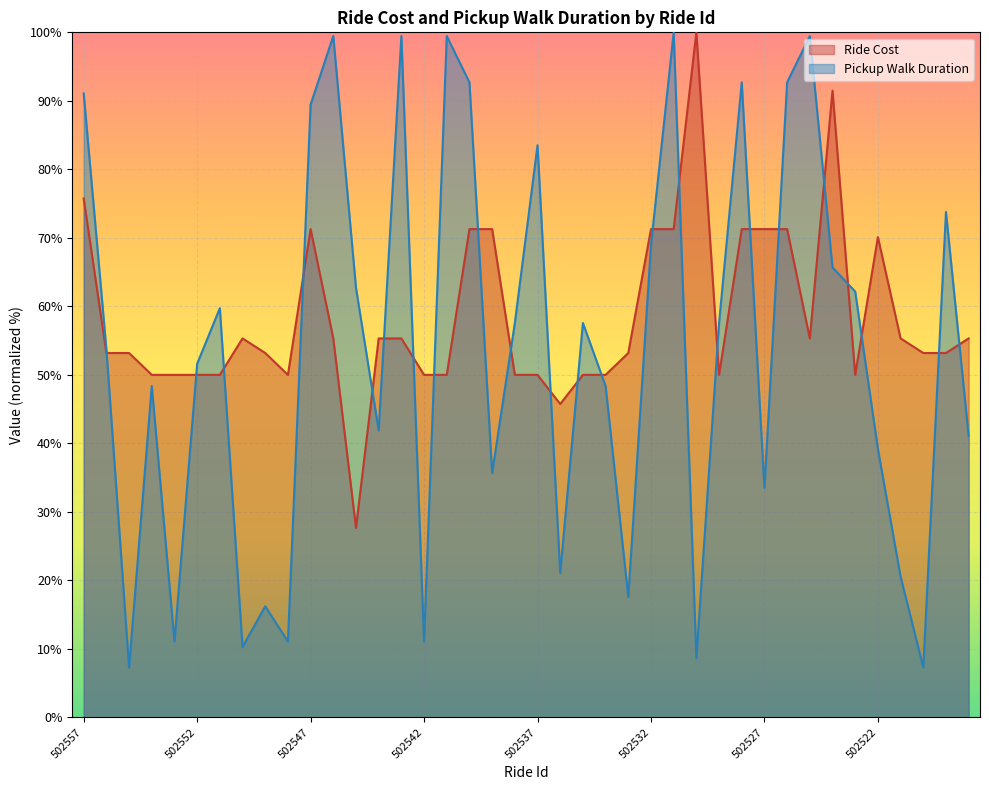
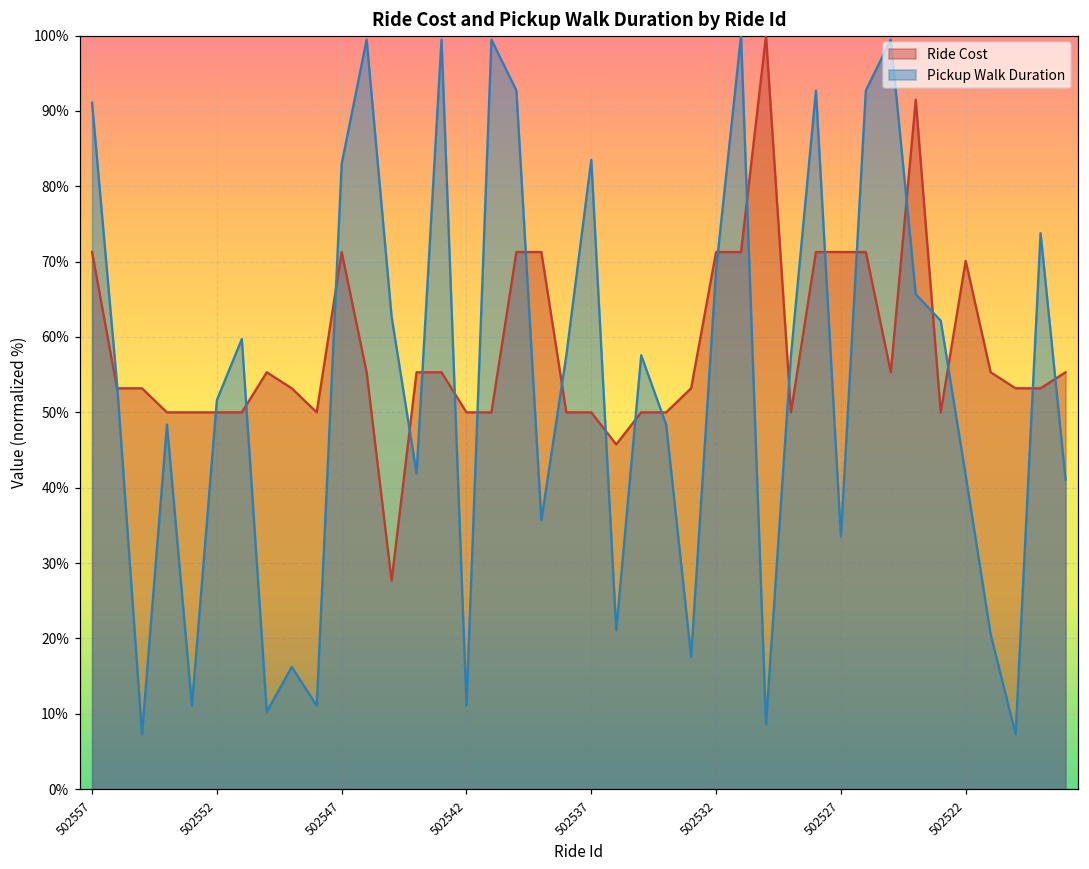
Ride Cost, 502557: 76% -> 71%
Pickup Walk Duration, 502547: 89% -> 83%
Pickup Walk Duration, 502522: 39% -> 42%
